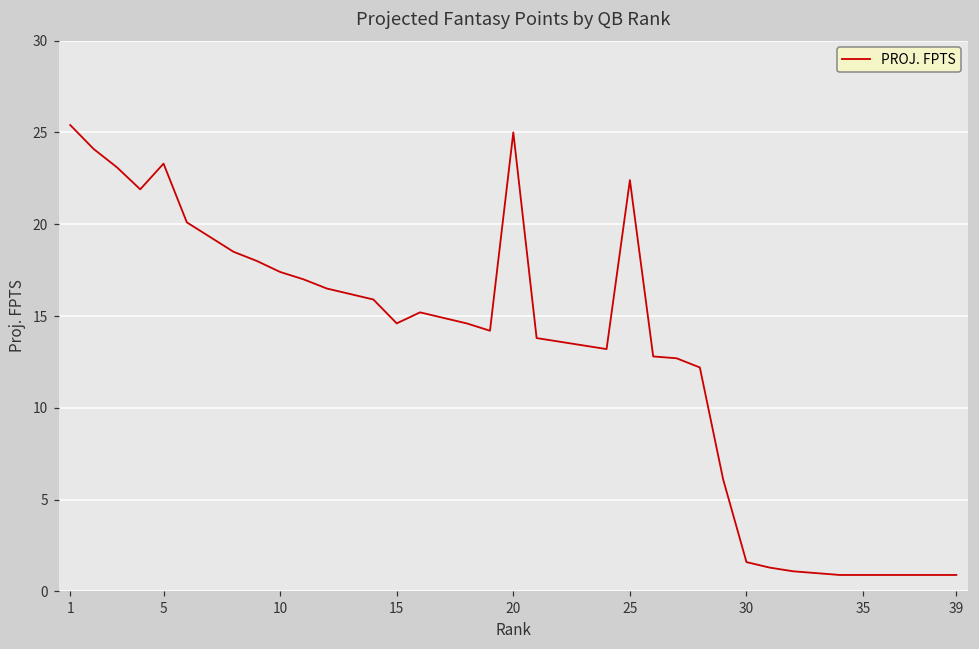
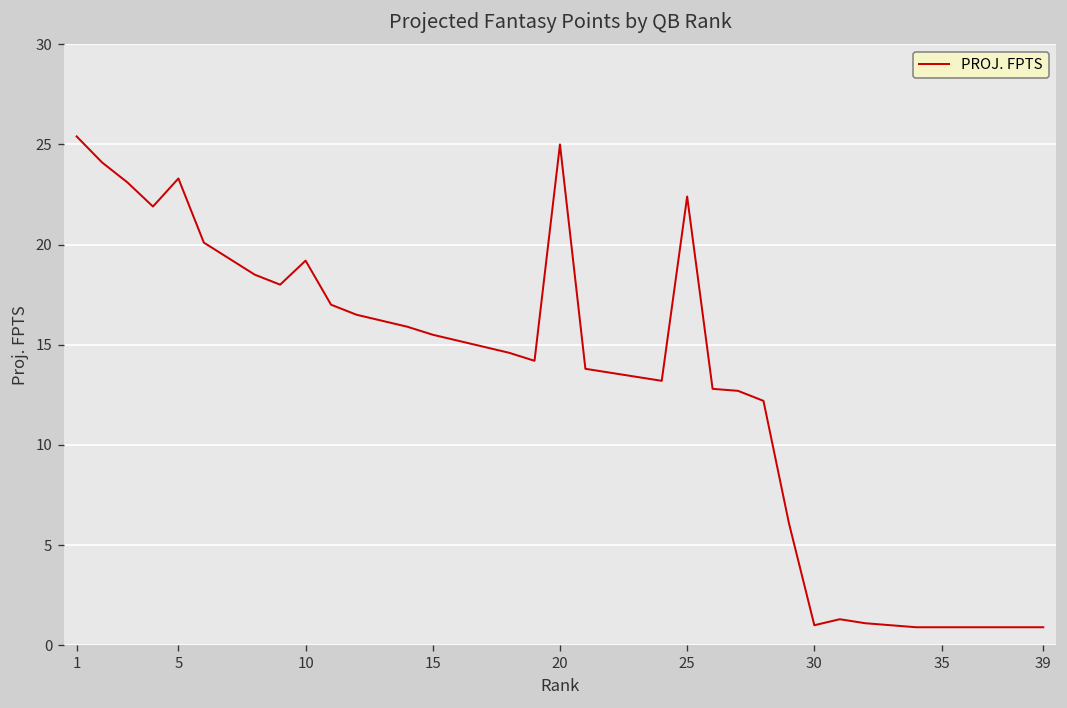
10: 17.4 -> 19.2
15: 14.6 -> 15.5
30: 1.6 -> 1.0
